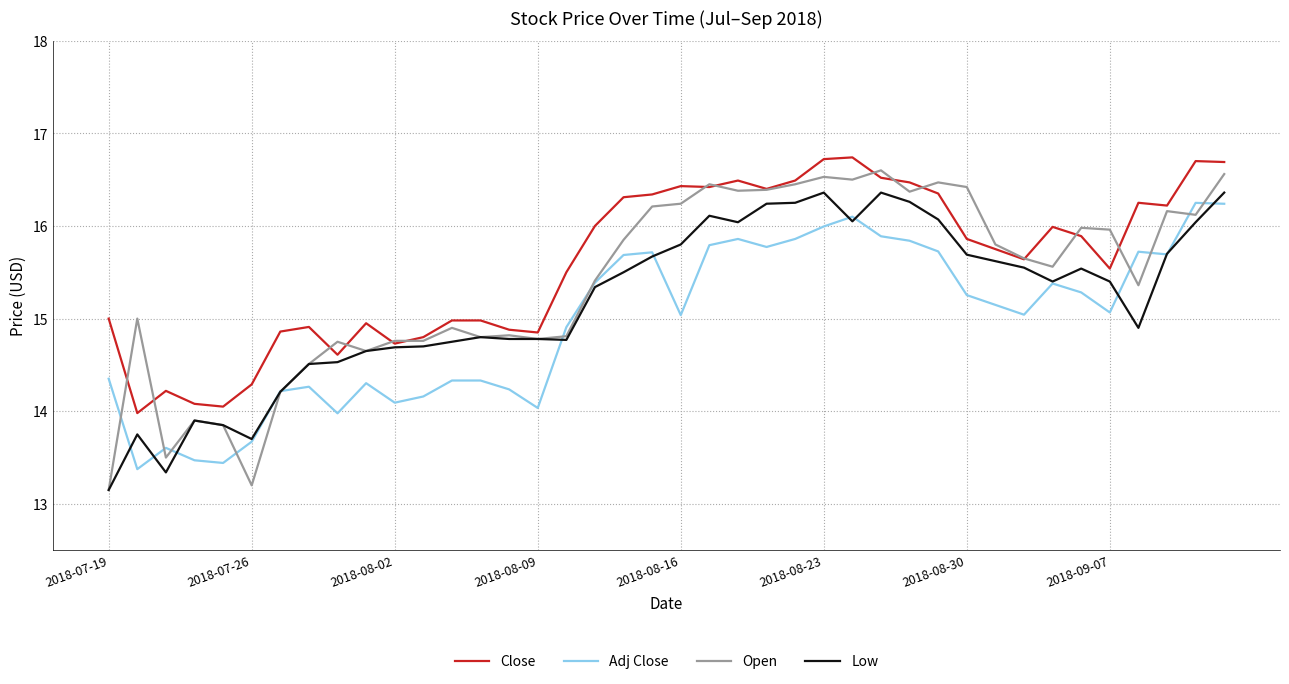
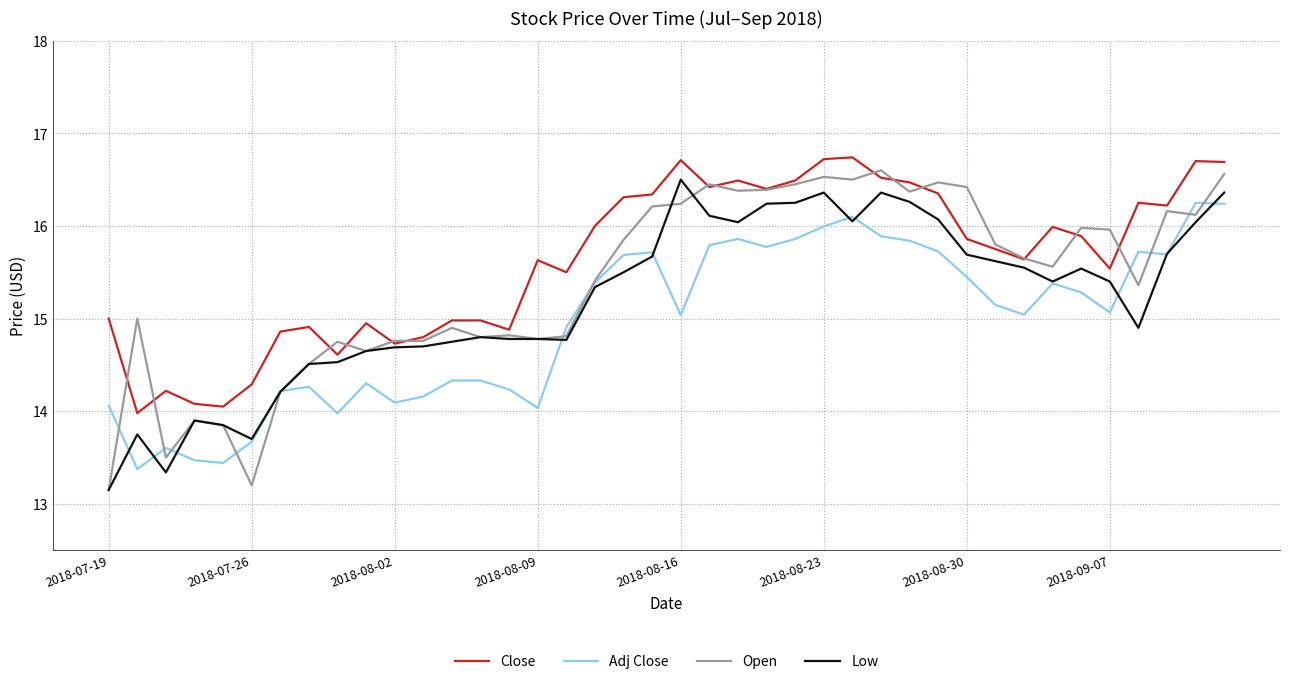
Adj Close, 2018-07-19: 14.4 -> 14.1
Close, 2018-08-09: 14.9 -> 15.6
Close, 2018-08-16: 16.4 -> 16.7
Low, 2018-08-16: 15.8 -> 16.5
Adj Close, 2018-08-30: 15.3 -> 15.4
